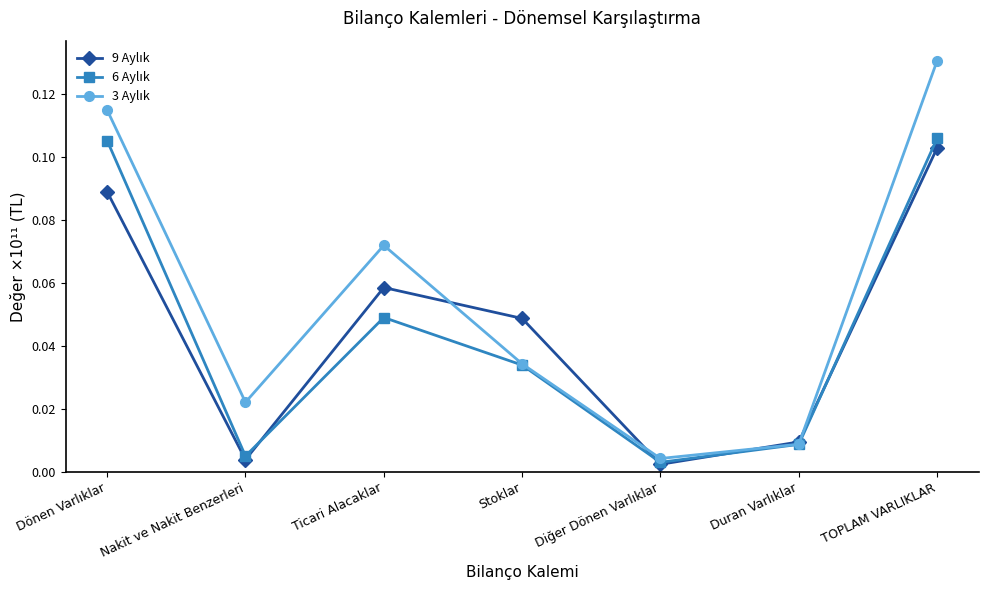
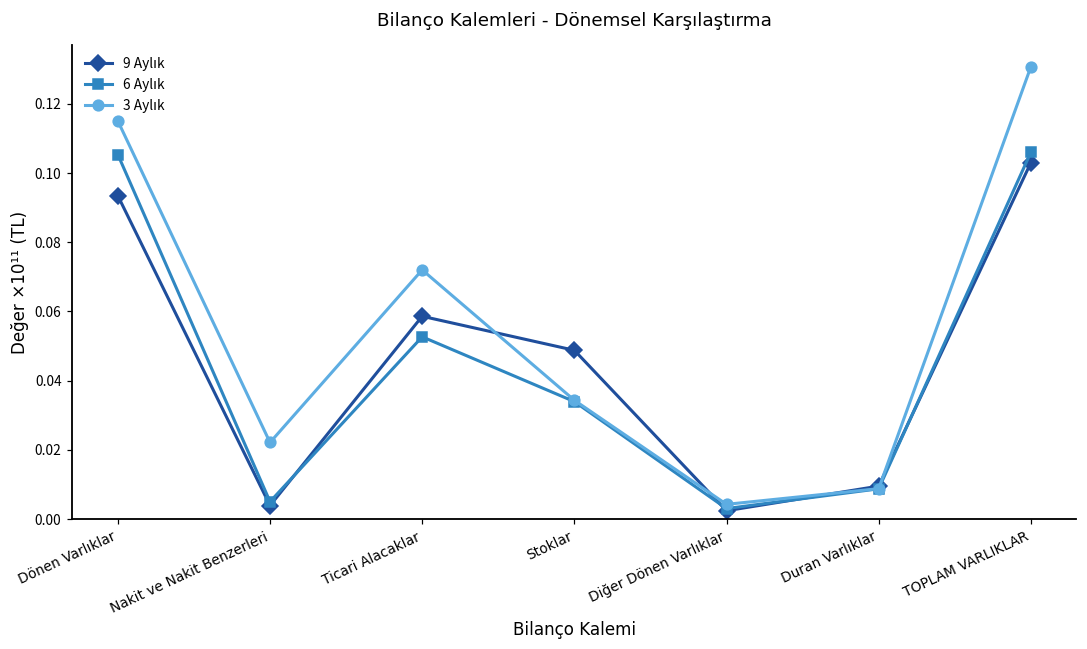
9 Aylık, Dönen Varlıklar: 0.089 -> 0.093
6 Aylık, Ticari Alacaklar: 0.049 -> 0.053
